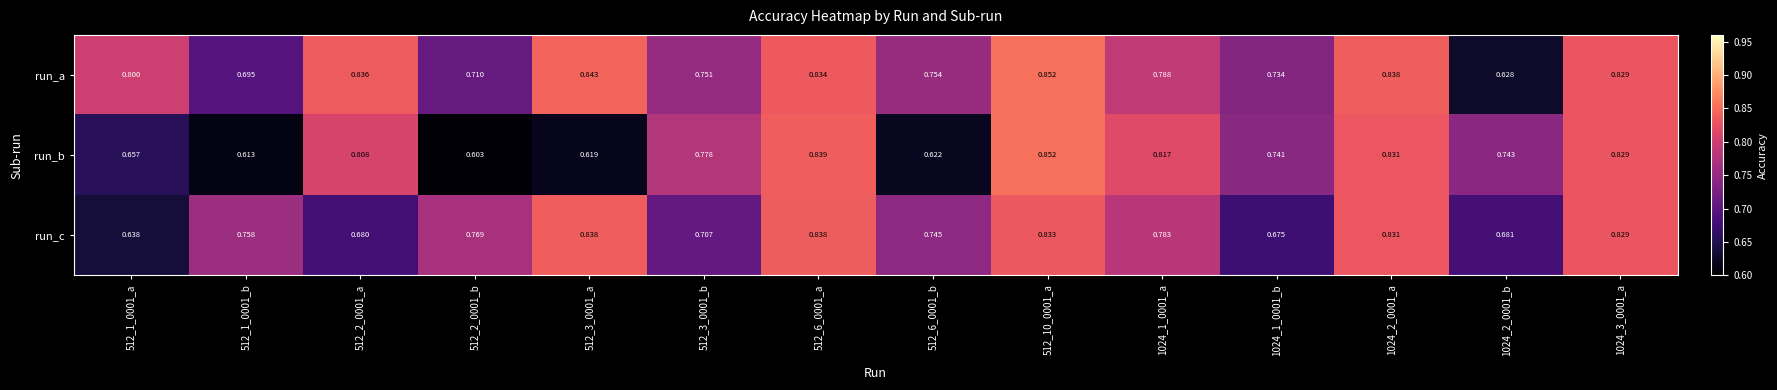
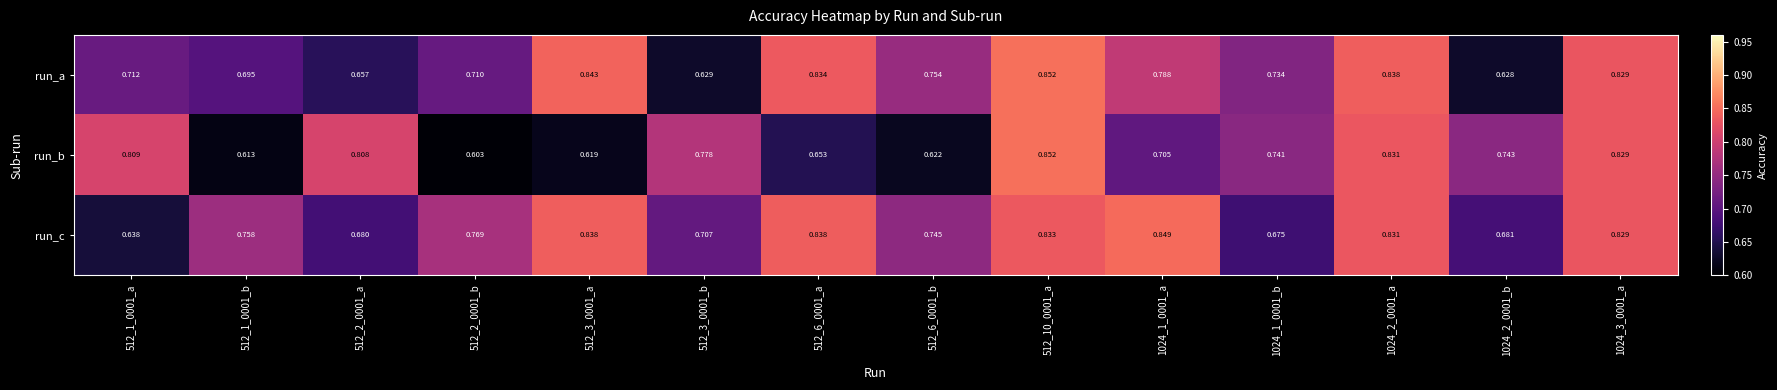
run_a, 512_1_0001_a: 0.800 -> 0.712
run_a, 512_2_0001_a: 0.836 -> 0.657
run_a, 512_3_0001_b: 0.751 -> 0.629
run_b, 512_1_0001_a: 0.657 -> 0.809
run_b, 512_6_0001_a: 0.839 -> 0.653
run_b, 1024_1_0001_a: 0.817 -> 0.705
run_c, 1024_1_0001_a: 0.783 -> 0.849
